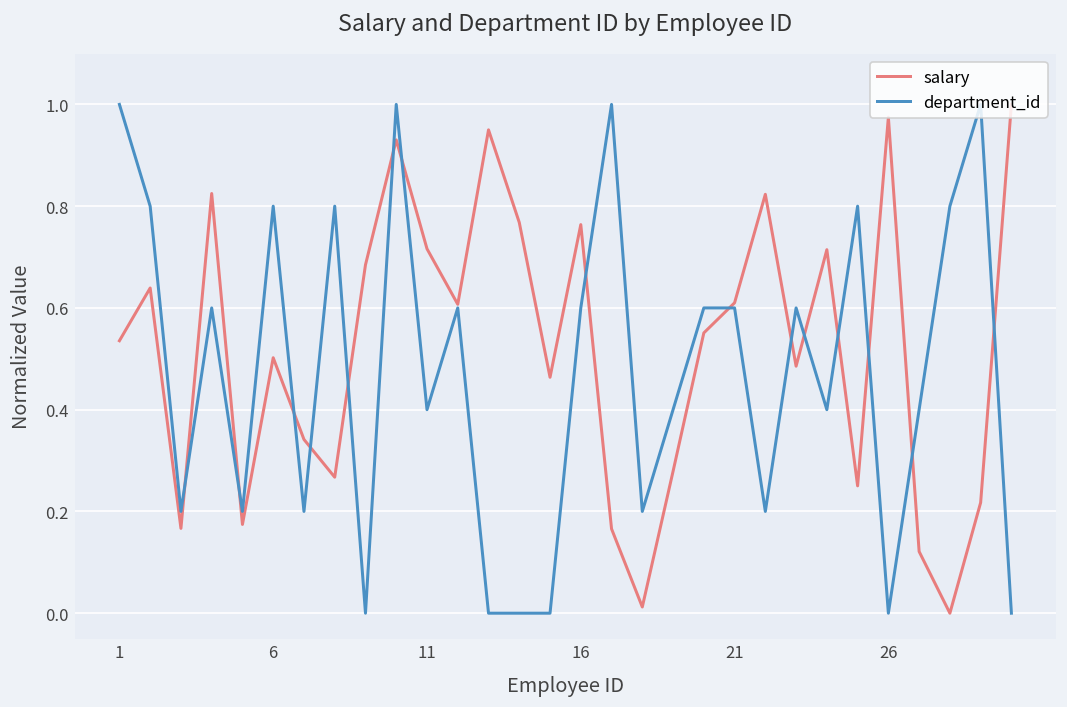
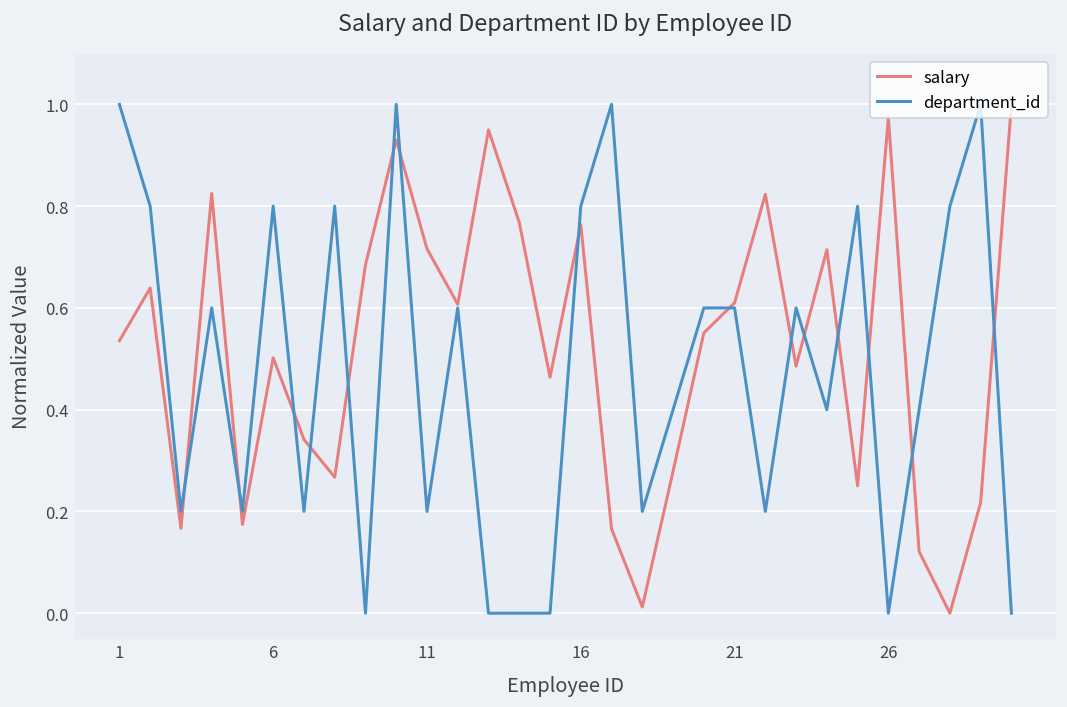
department_id, 11: 0.40 -> 0.20
department_id, 16: 0.60 -> 0.80
